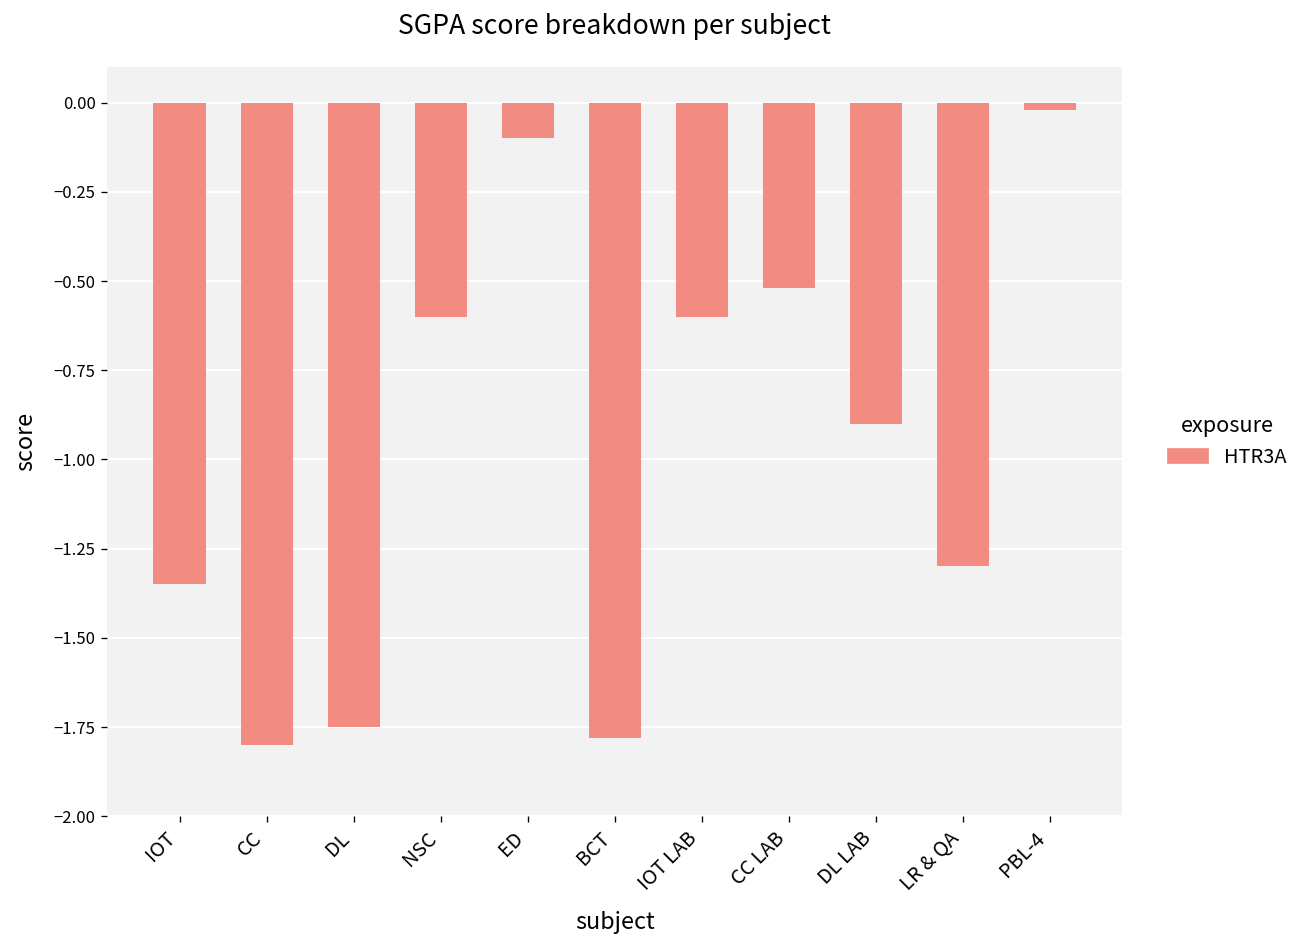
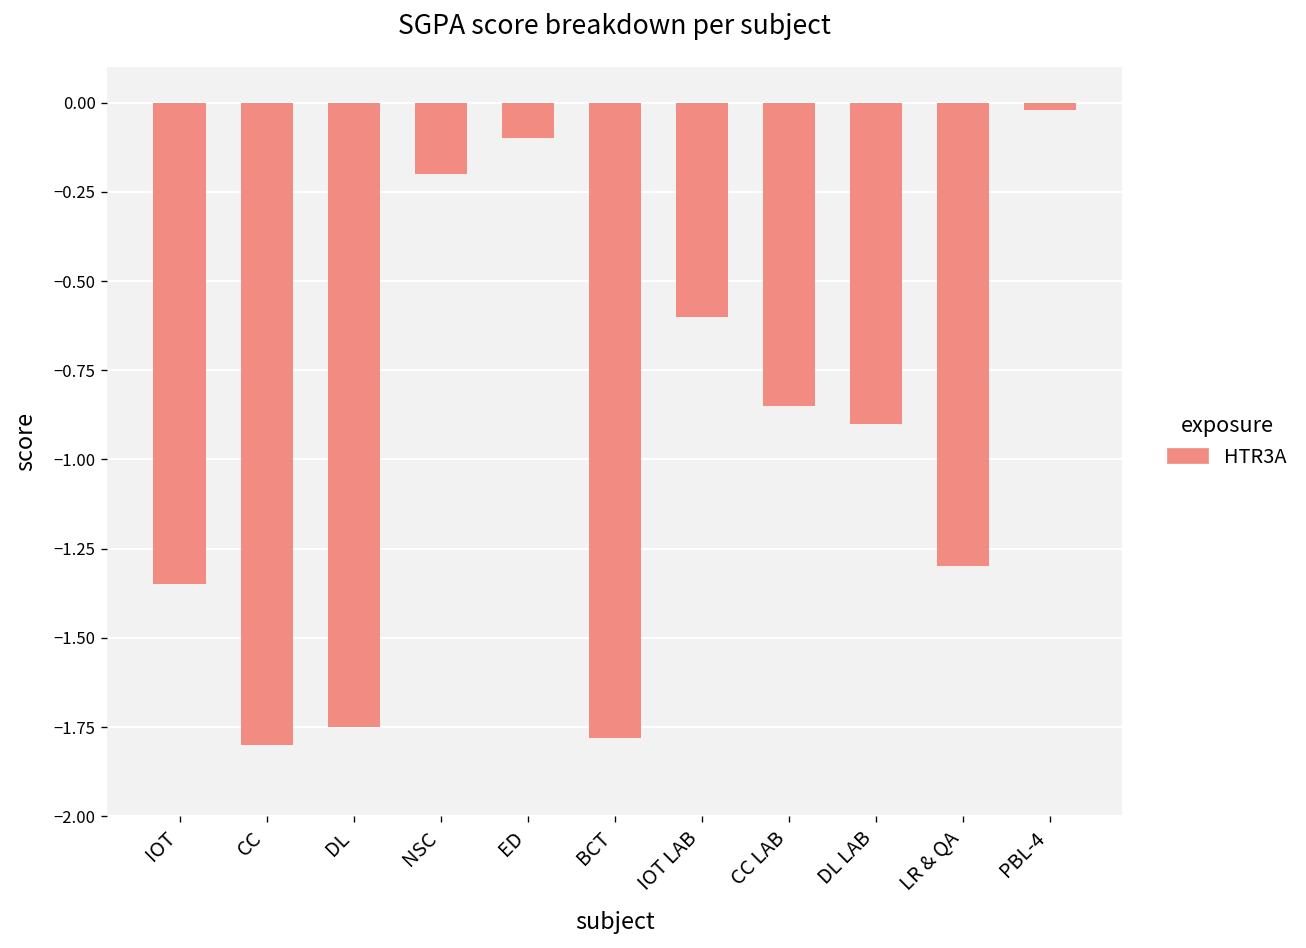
NSC: -0.6 -> -0.2
CC LAB: -0.52 -> -0.85
